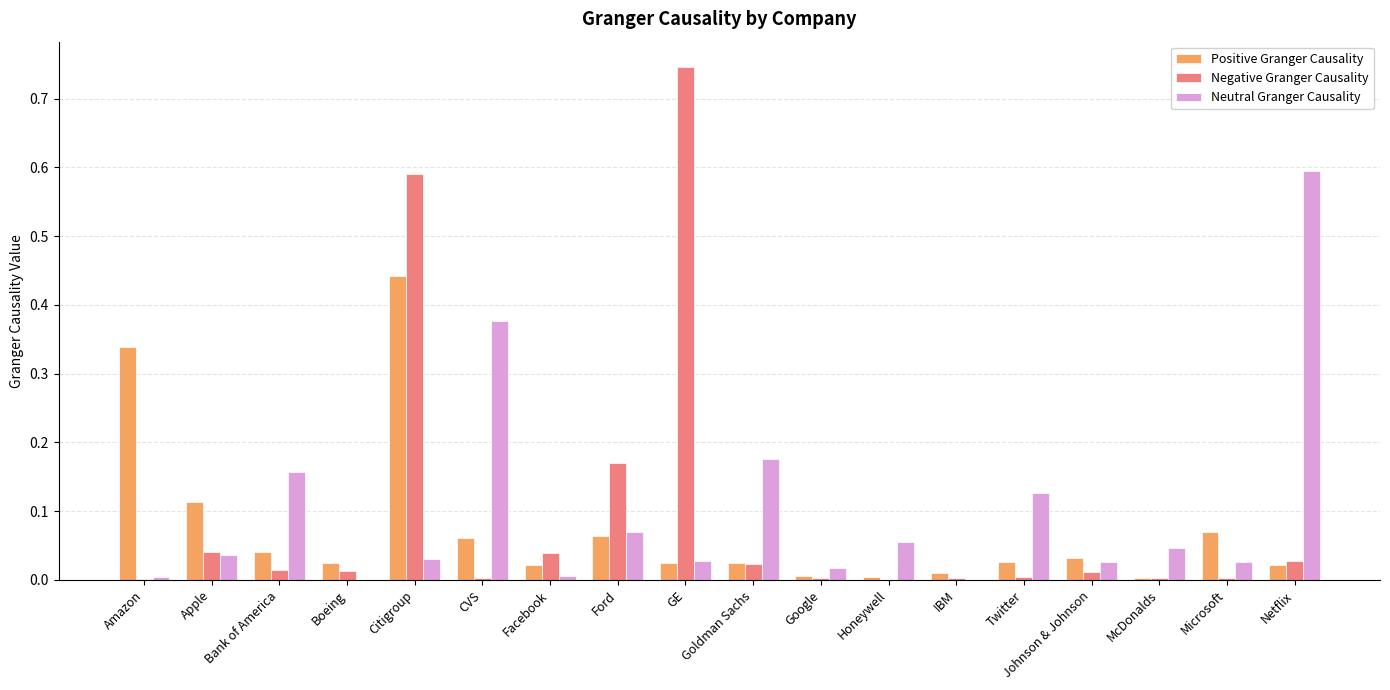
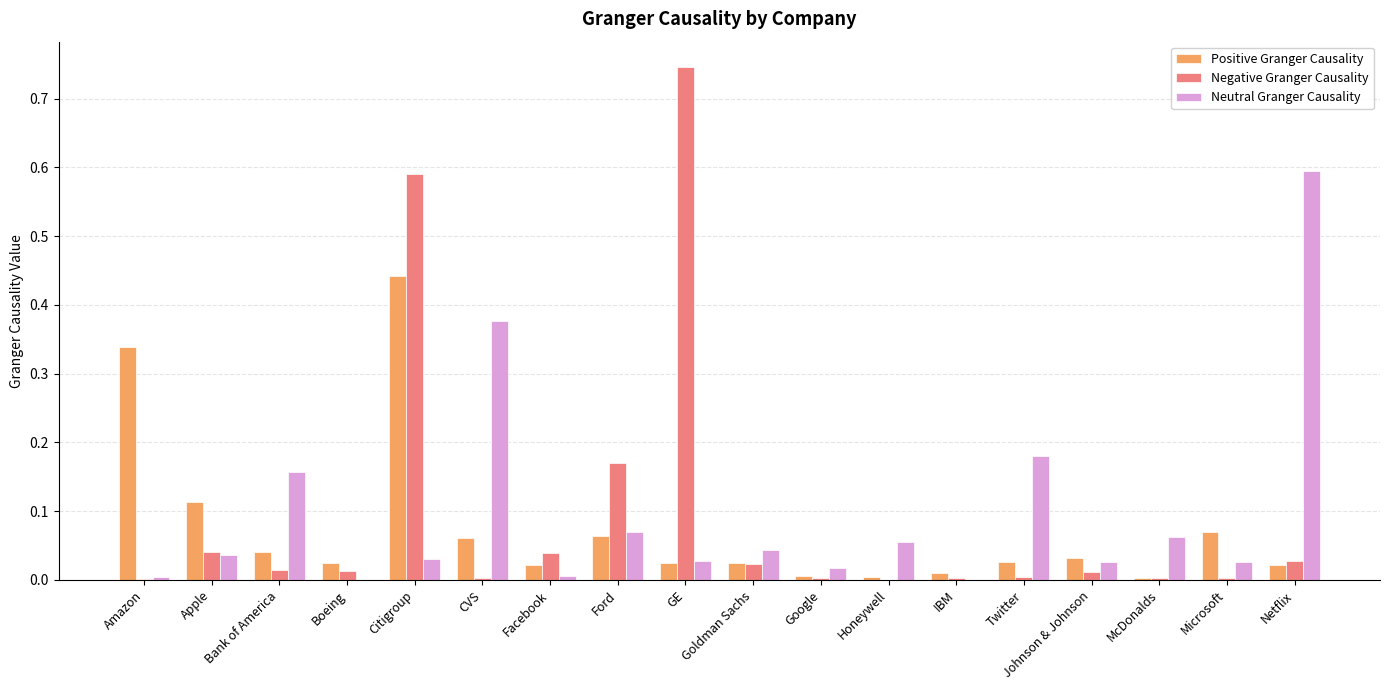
Neutral Granger Causality, Goldman Sachs: 0.18 -> 0.04
Neutral Granger Causality, Twitter: 0.13 -> 0.18
Neutral Granger Causality, McDonalds: 0.05 -> 0.06
